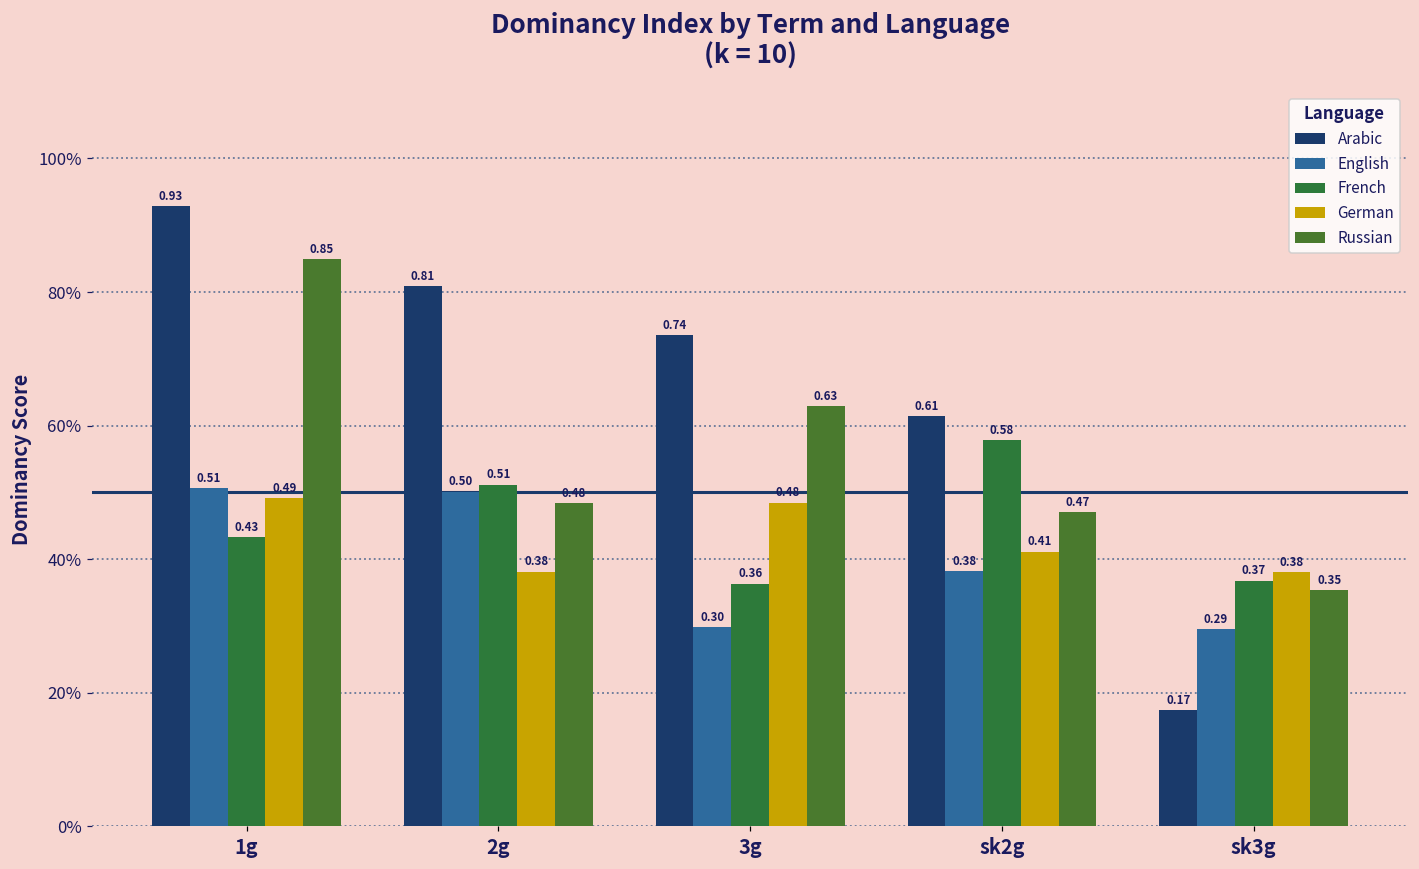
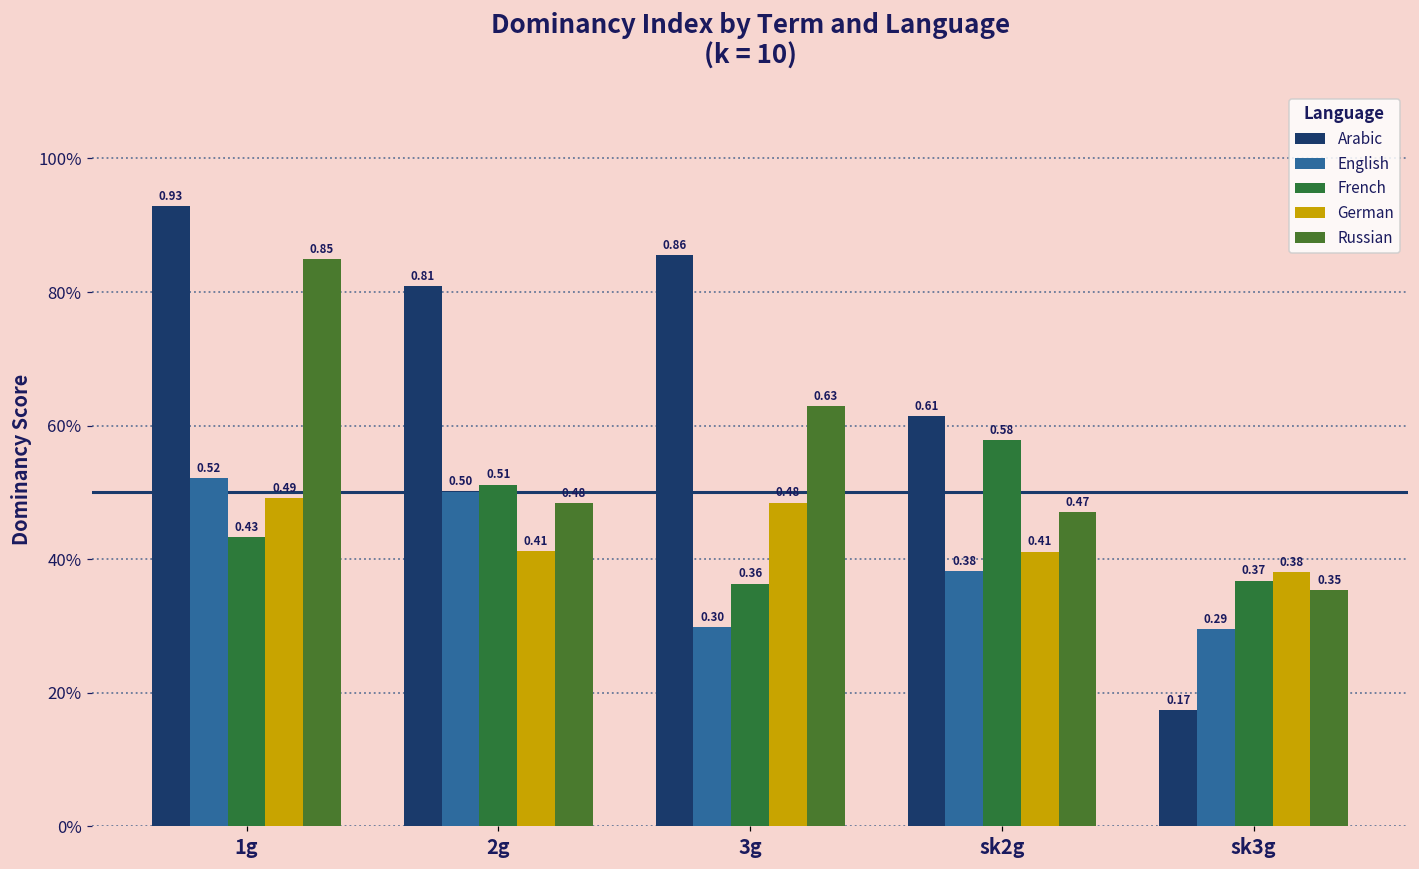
English, 1g: 0.51 -> 0.52
German, 2g: 0.38 -> 0.41
Arabic, 3g: 0.74 -> 0.86
